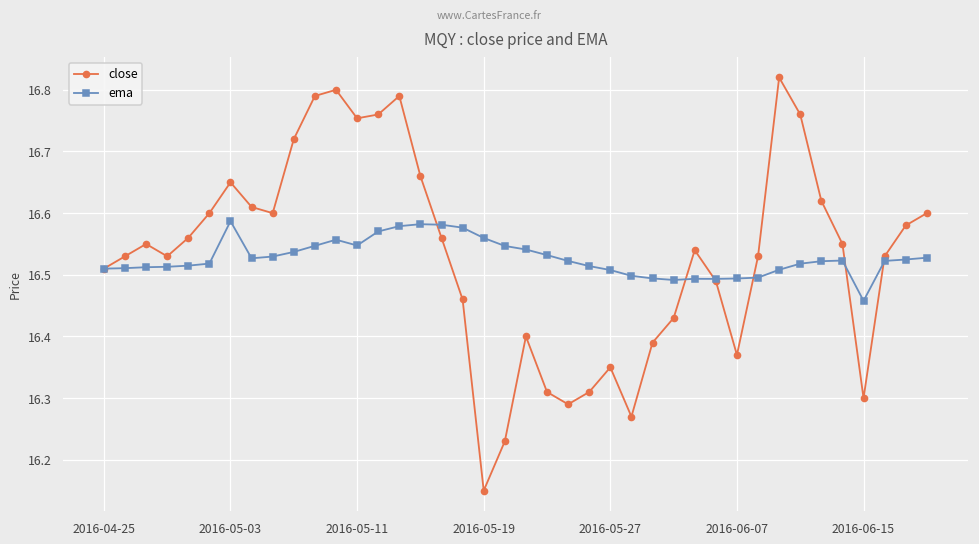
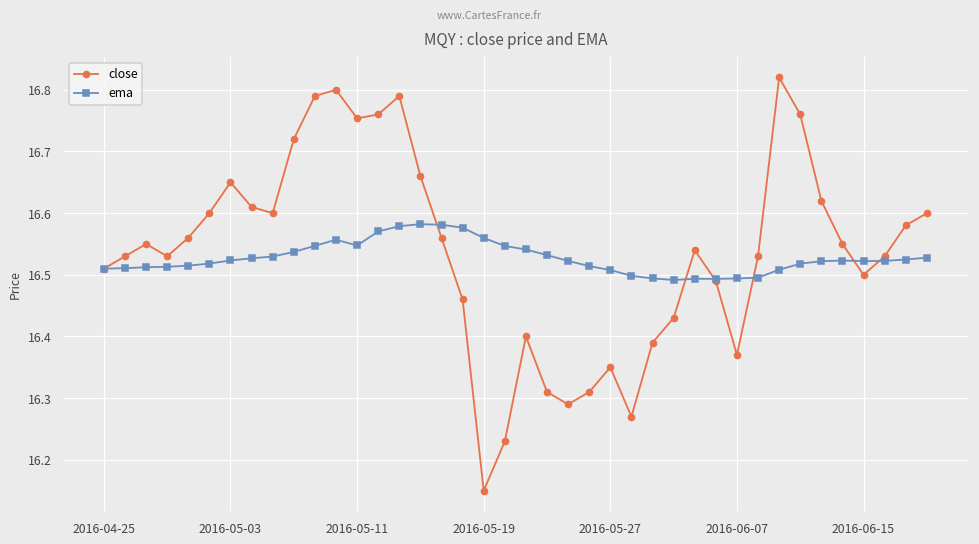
ema, 2016-05-03: 16.59 -> 16.52
close, 2016-06-15: 16.3 -> 16.5
ema, 2016-06-15: 16.46 -> 16.52
